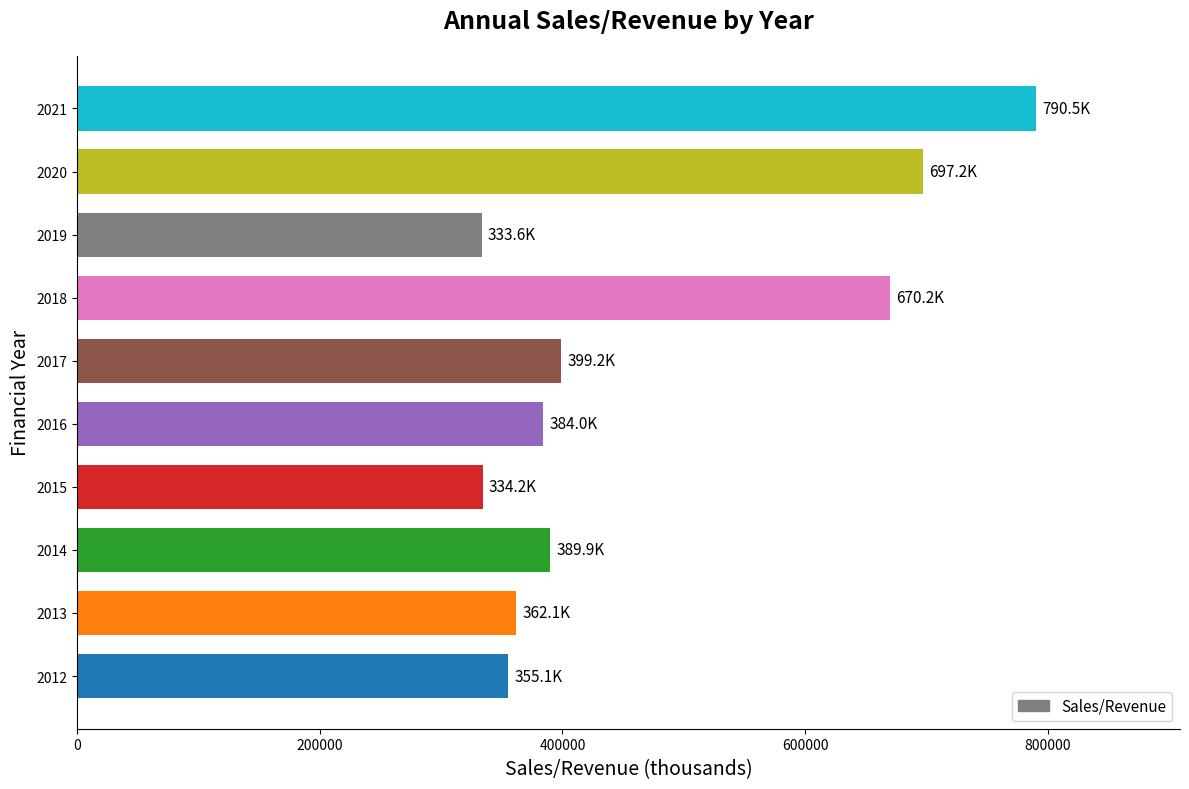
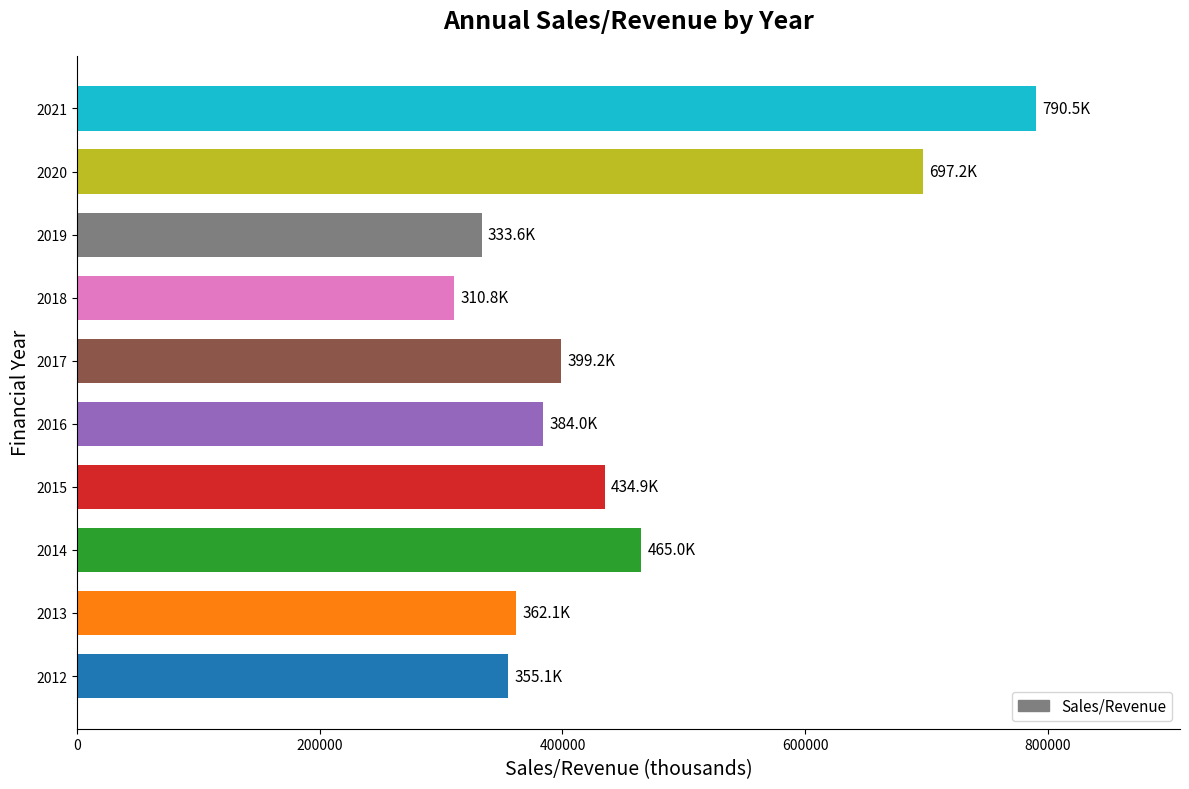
2018: 670.2K -> 310.8K
2015: 334.2K -> 434.9K
2014: 389.9K -> 465.0K
